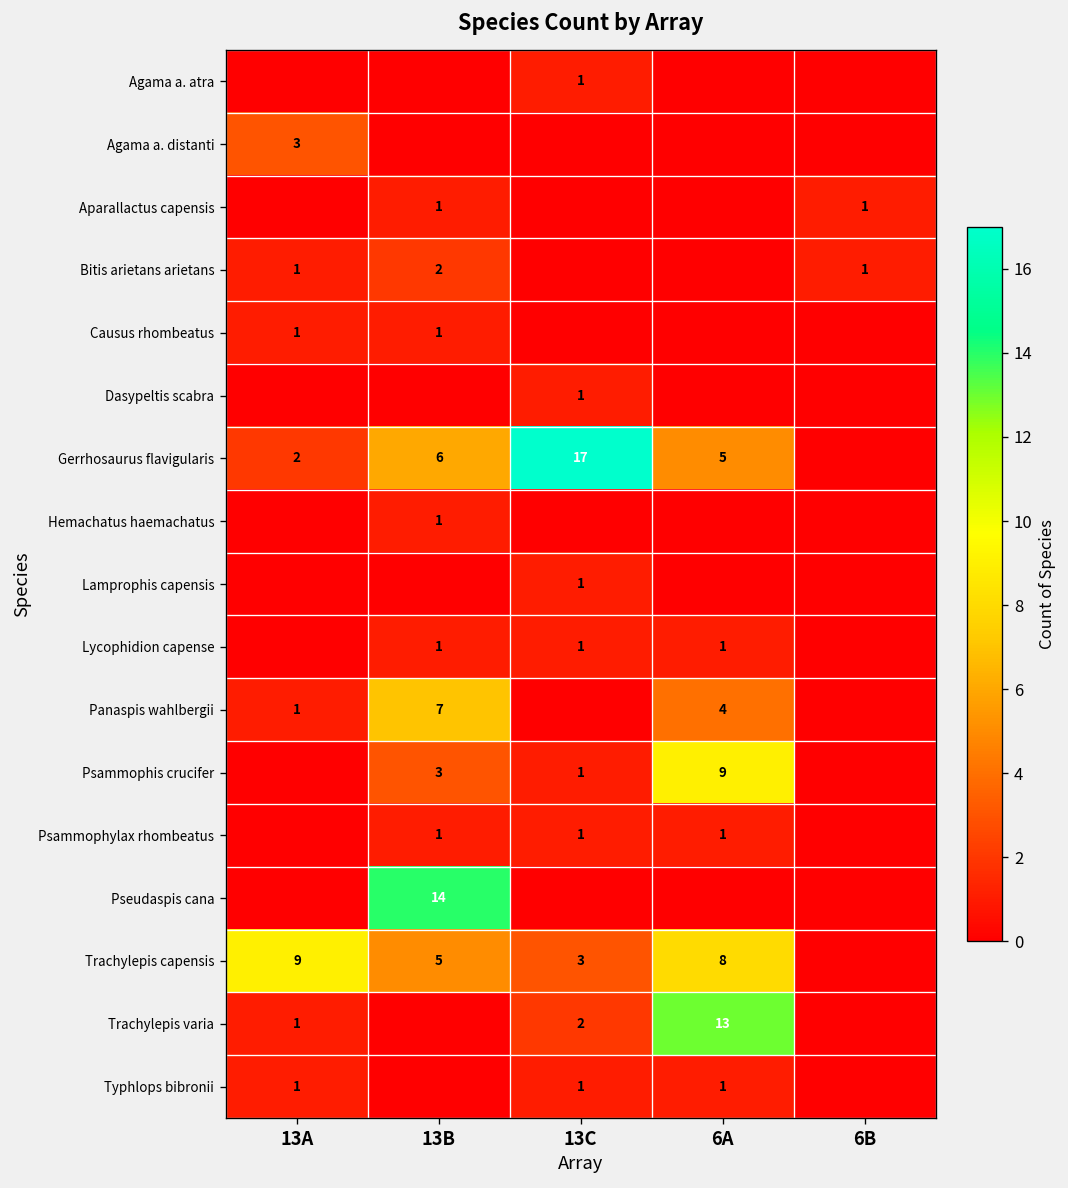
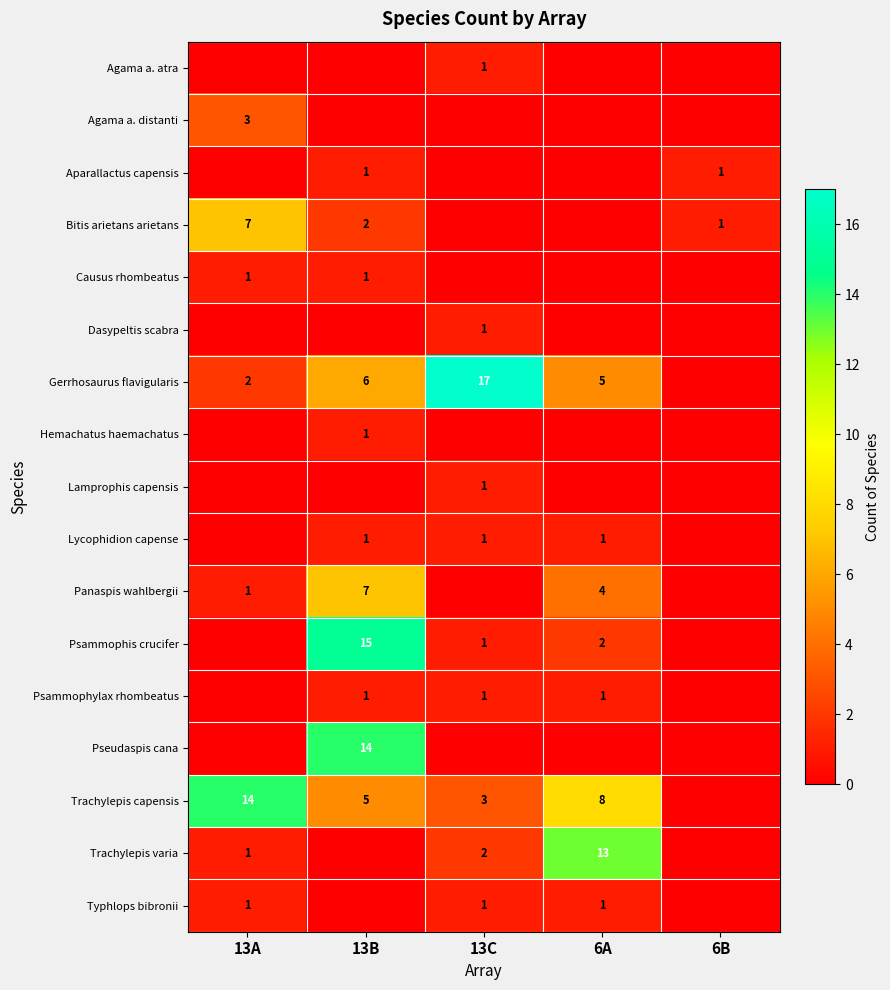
Bitis arietans arietans, 13A: 1 -> 7
Psammophis crucifer, 13B: 3 -> 15
Psammophis crucifer, 6A: 9 -> 2
Trachylepis capensis, 13A: 9 -> 14
